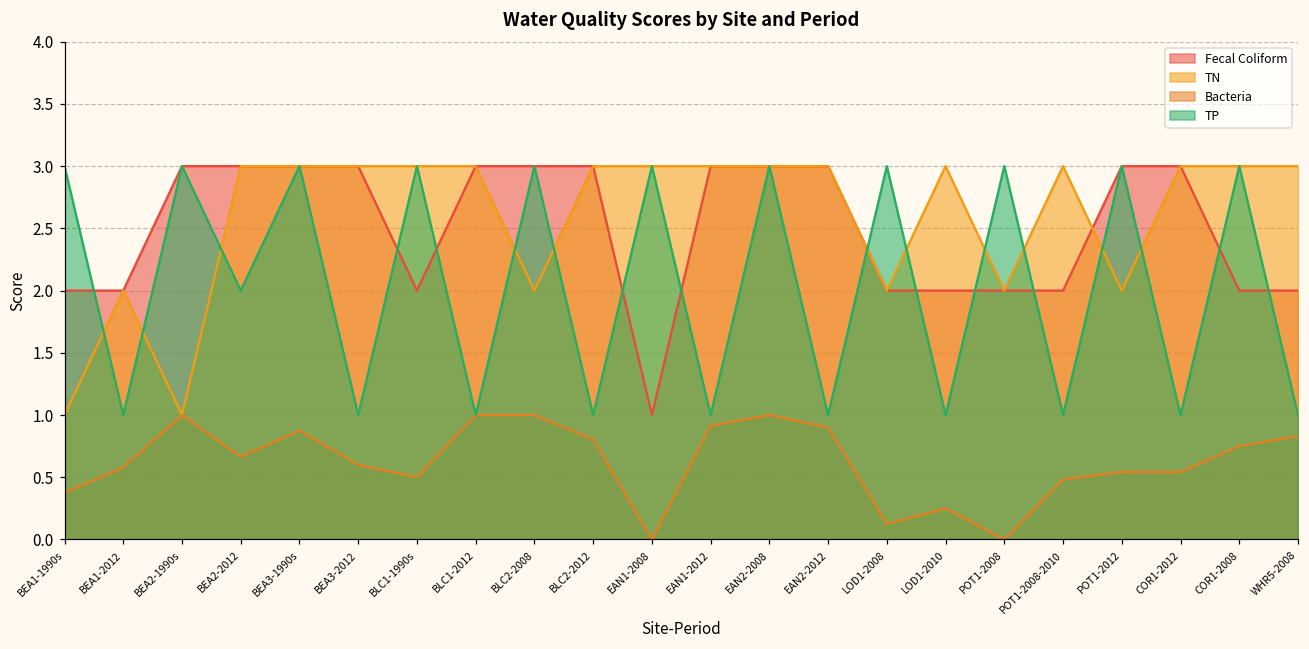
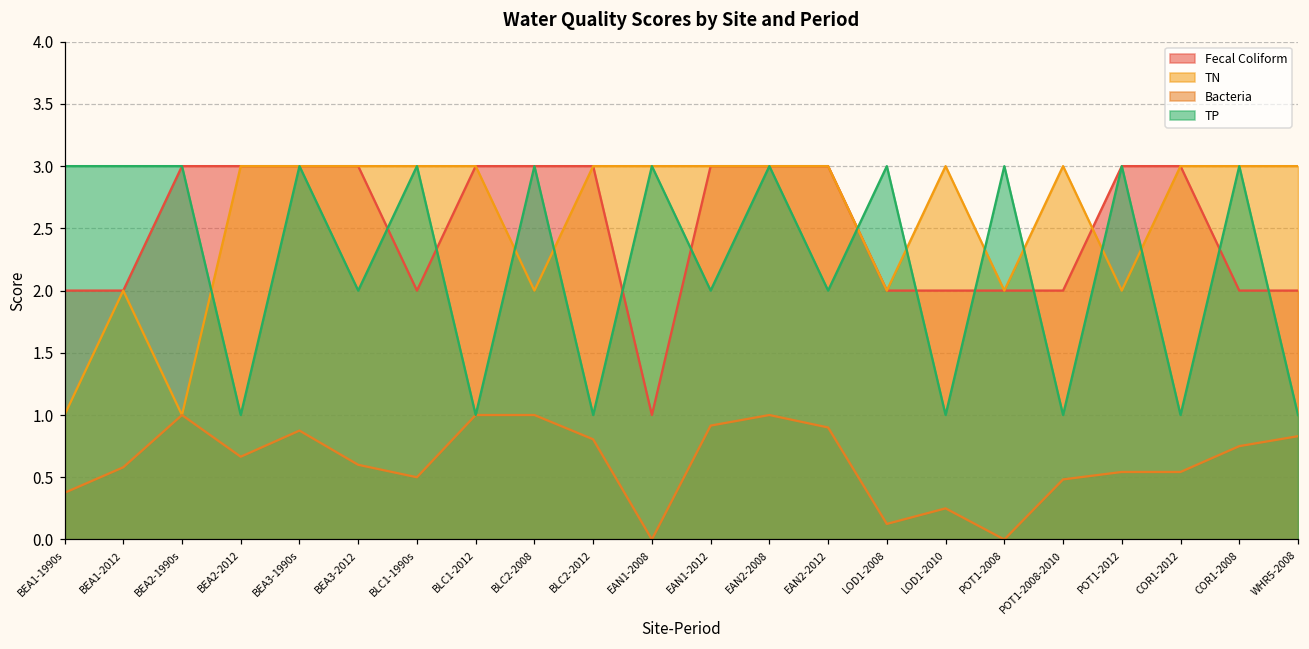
TP, BEA1-2012: 1 -> 3
TP, BEA2-2012: 2 -> 1
TP, BEA3-2012: 1 -> 2
TP, EAN1-2012: 1 -> 2
TP, EAN2-2012: 1 -> 2
